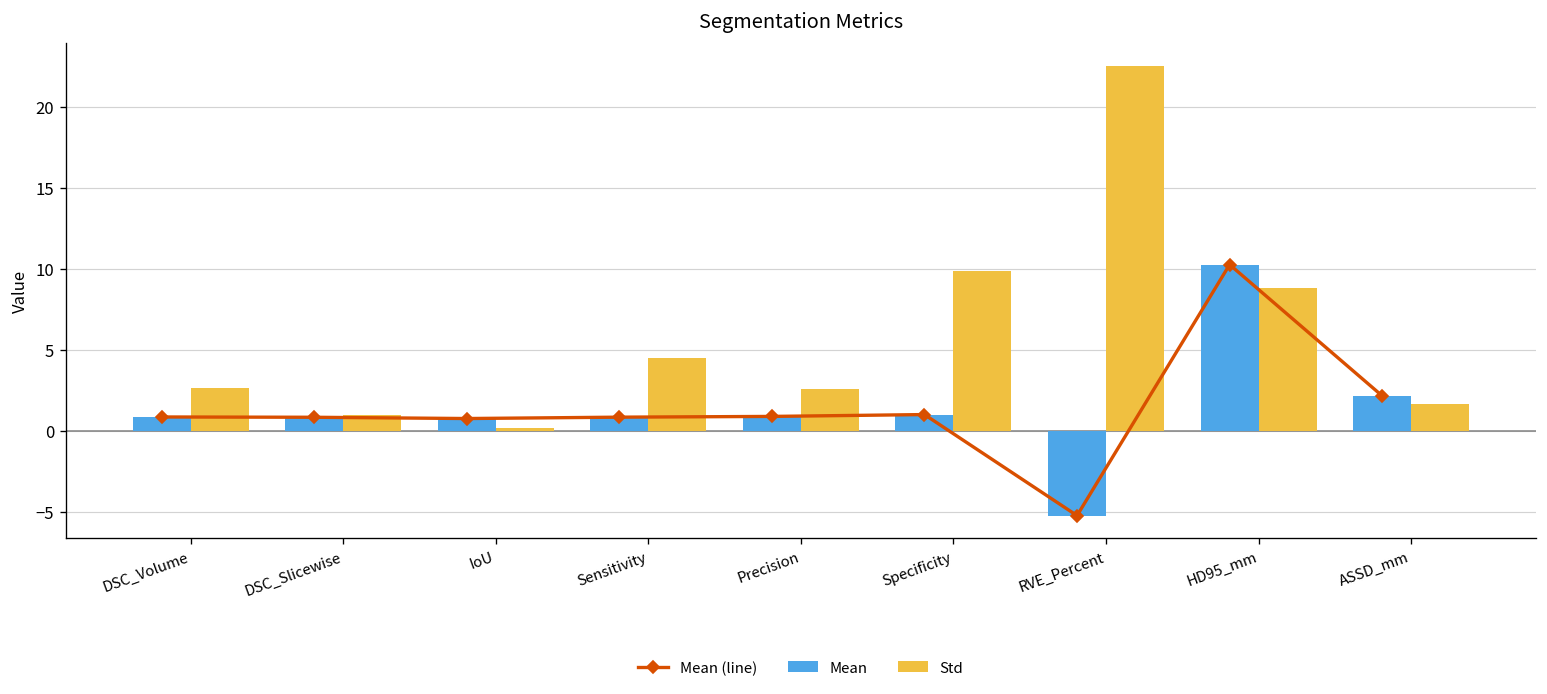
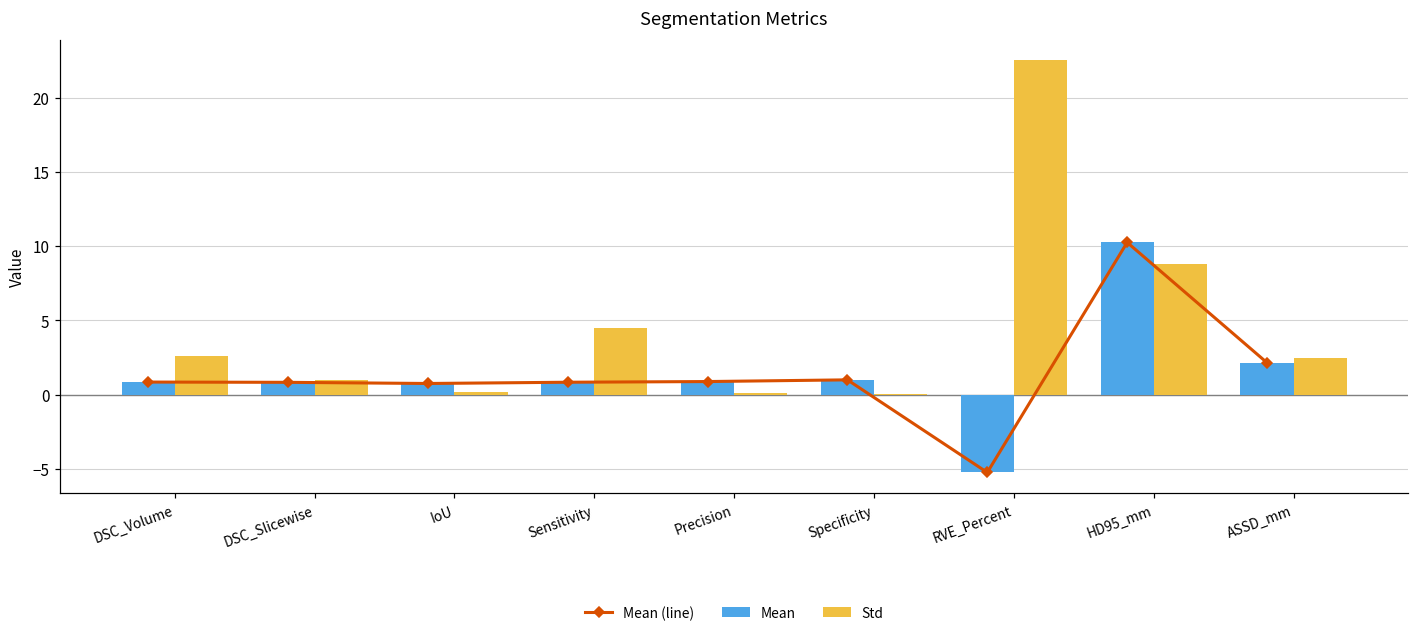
Std, Precision: 2.6 -> 0.1
Std, Specificity: 9.8 -> 0.0
Std, ASSD_mm: 1.6 -> 2.4
